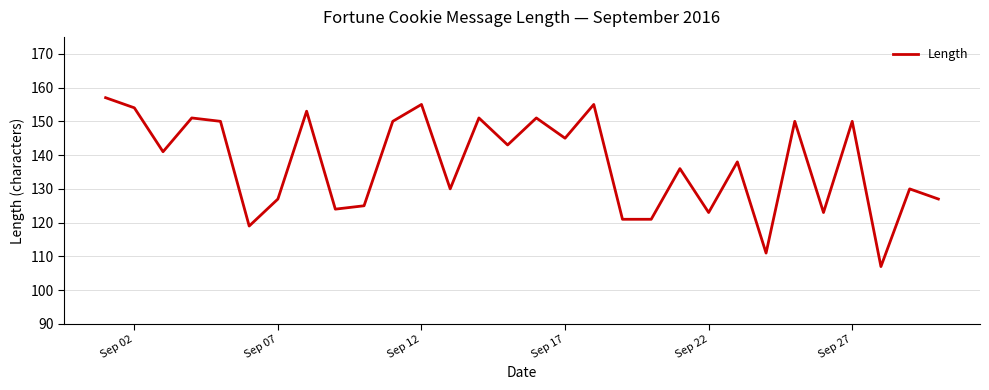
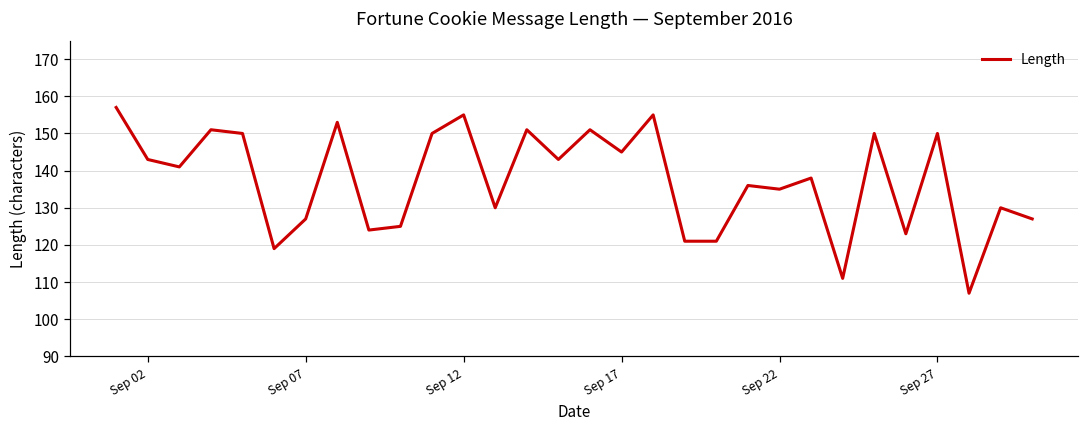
Sep 02: 154 -> 143
Sep 22: 123 -> 135
